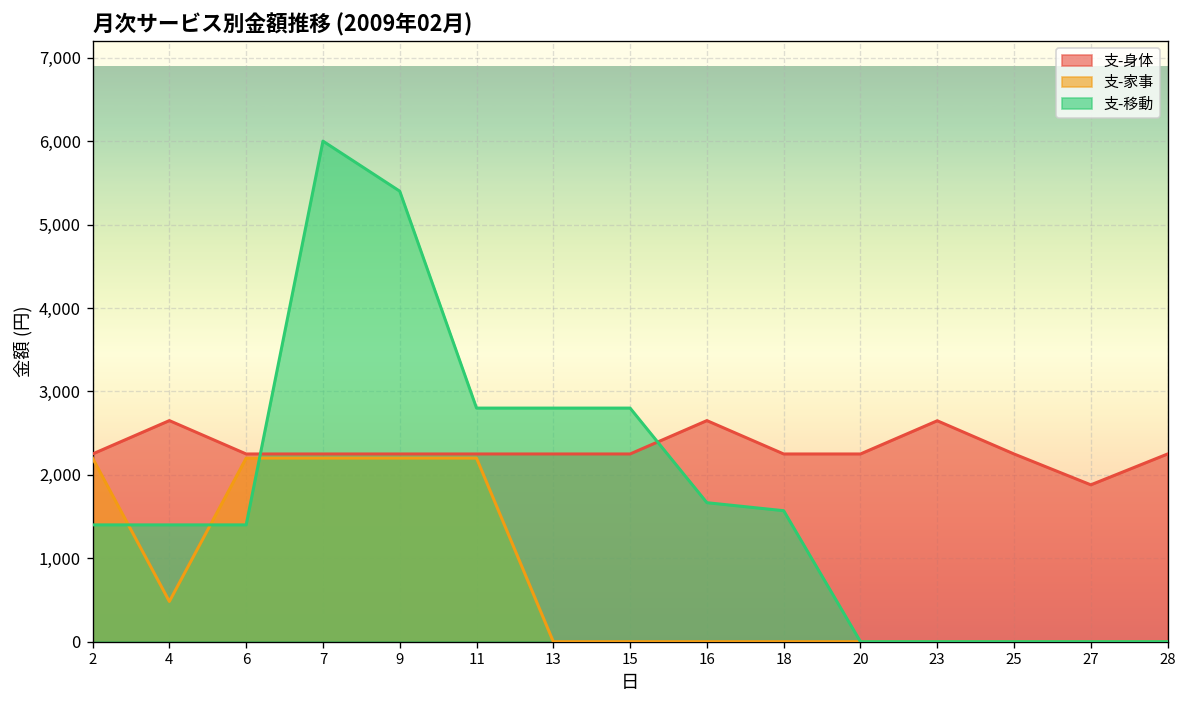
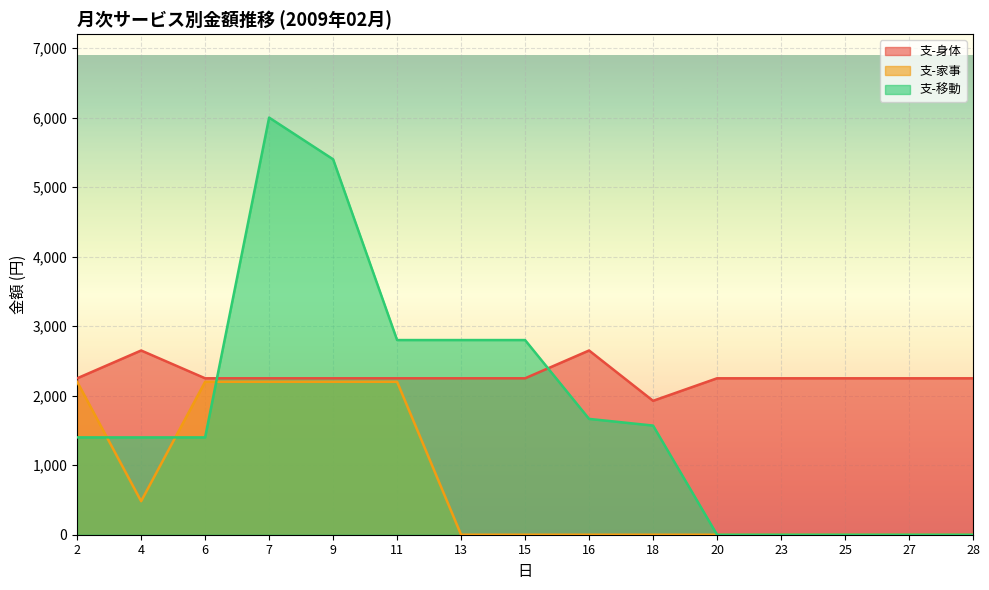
支-身体, 18: 2,300 -> 1,900
支-身体, 23: 2,600 -> 2,300
支-身体, 27: 1,900 -> 2,300
